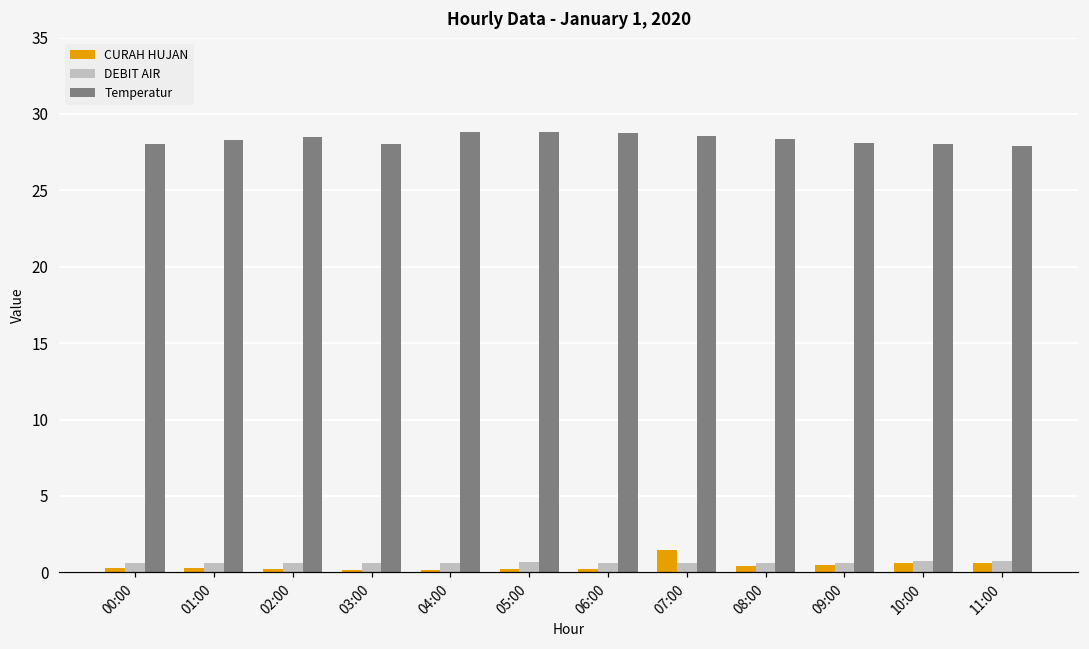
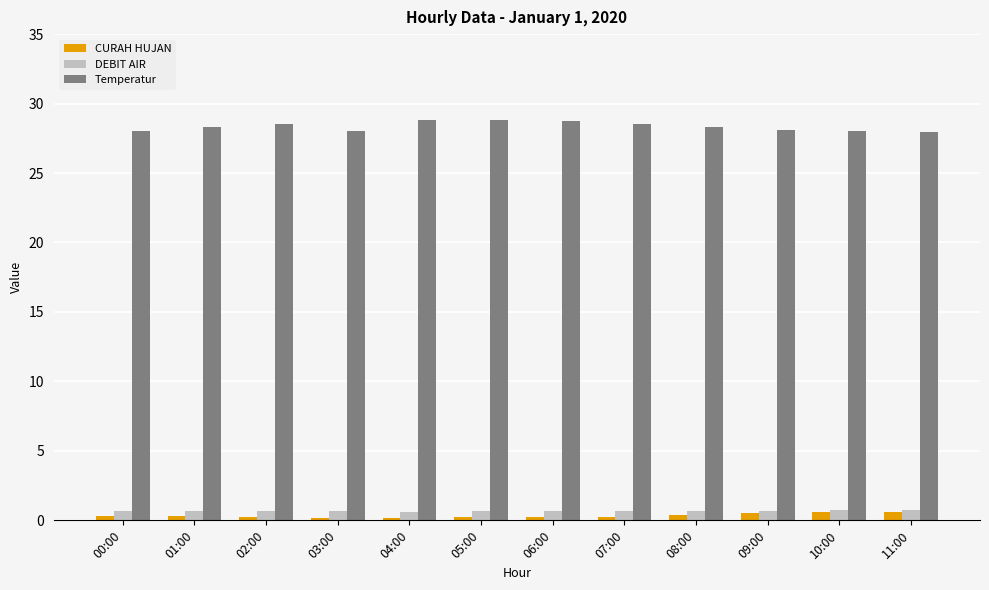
CURAH HUJAN, 07:00: 1.5 -> 0.2
